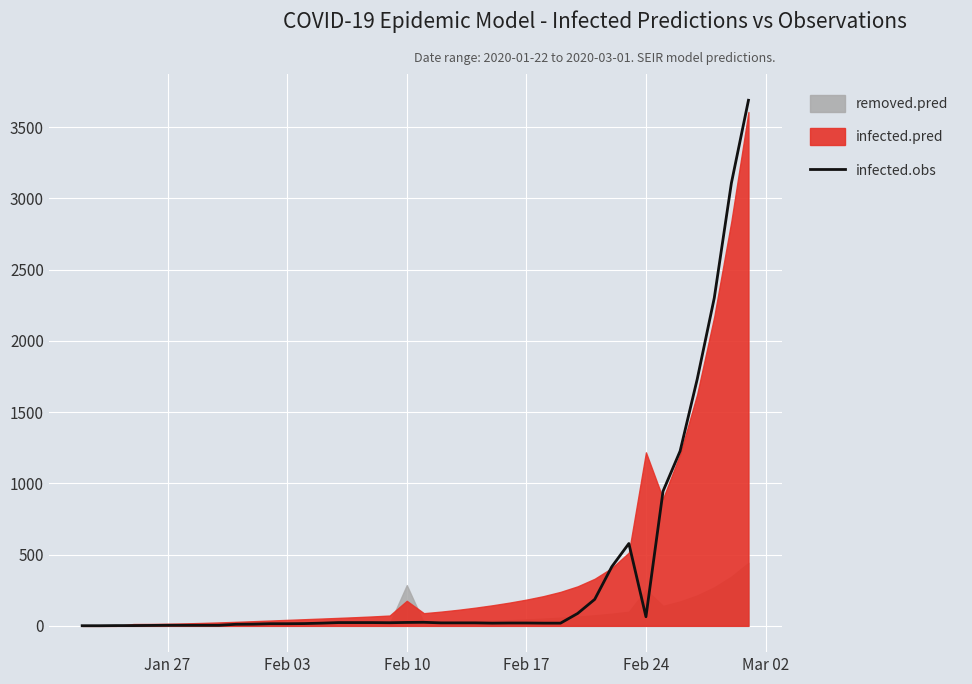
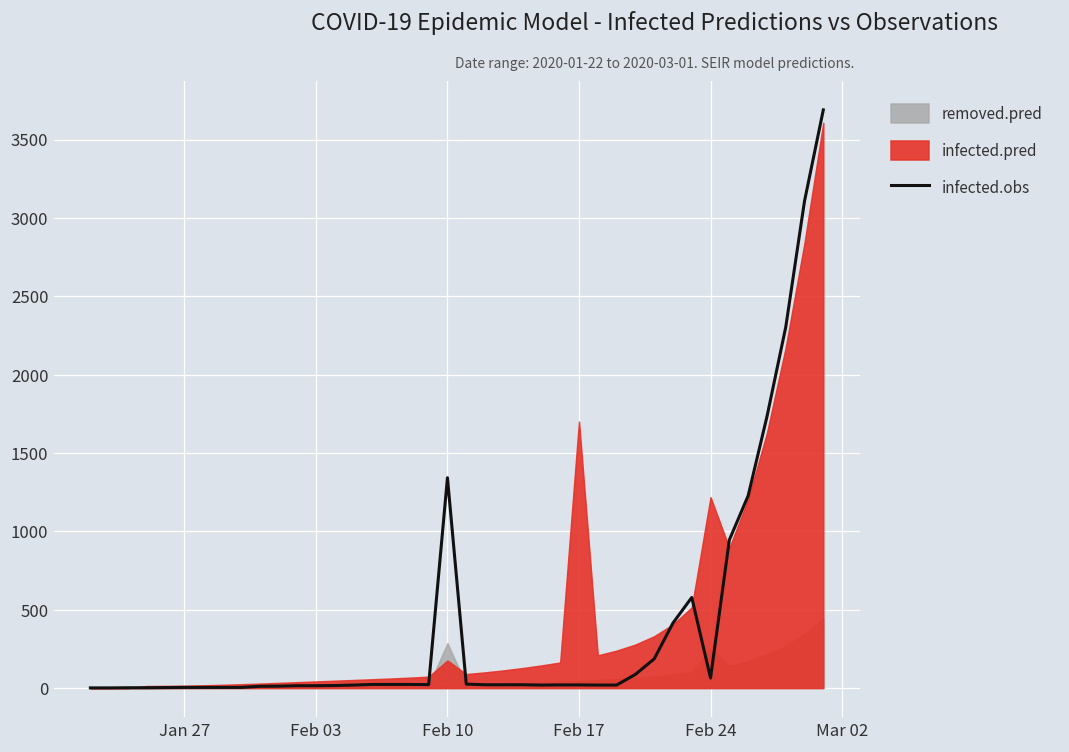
infected.obs, Feb 10: 20 -> 1340
infected.pred, Feb 17: 180 -> 1700
